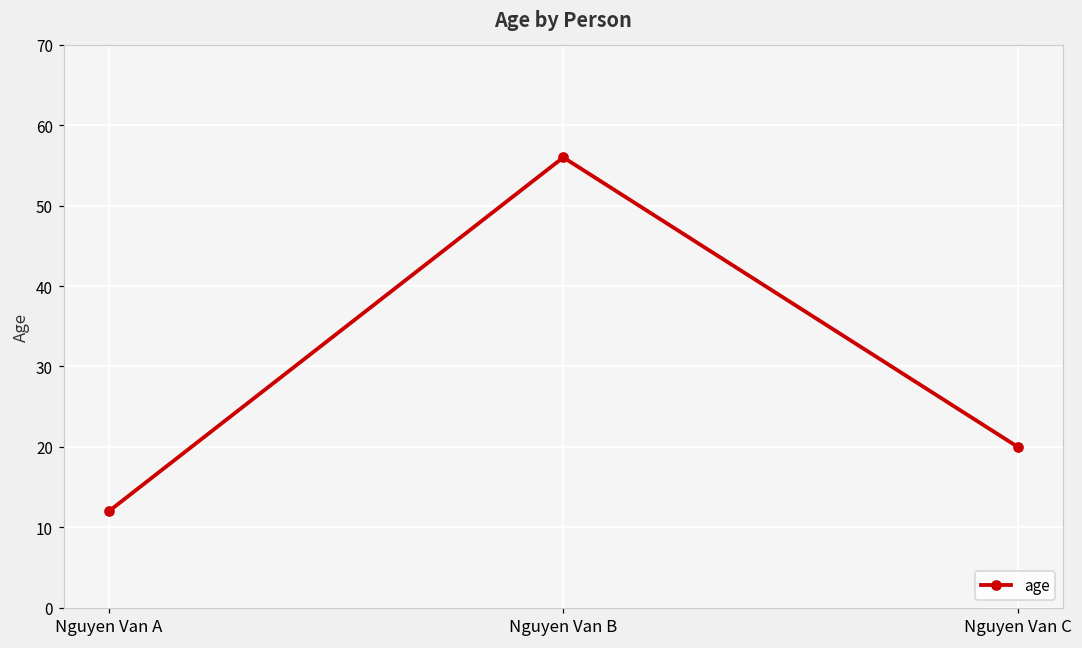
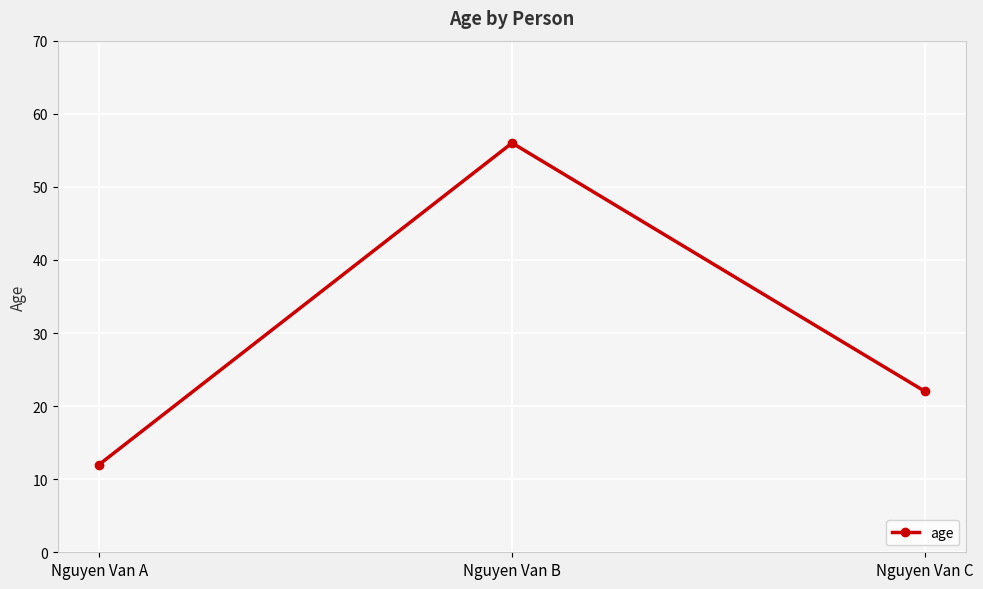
Nguyen Van C: 20 -> 22
